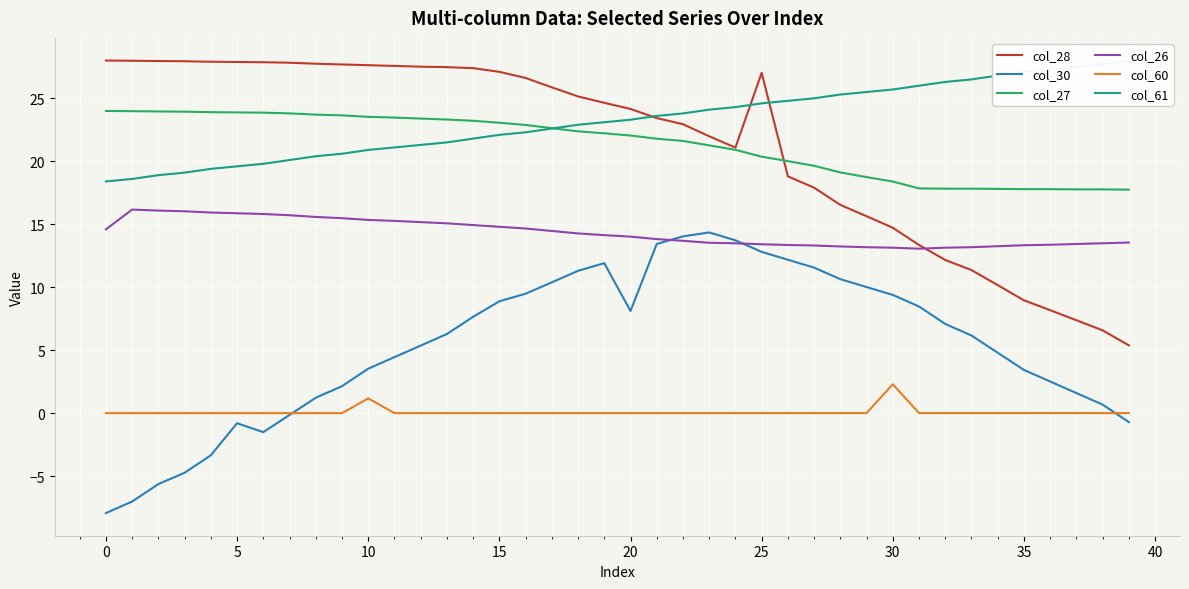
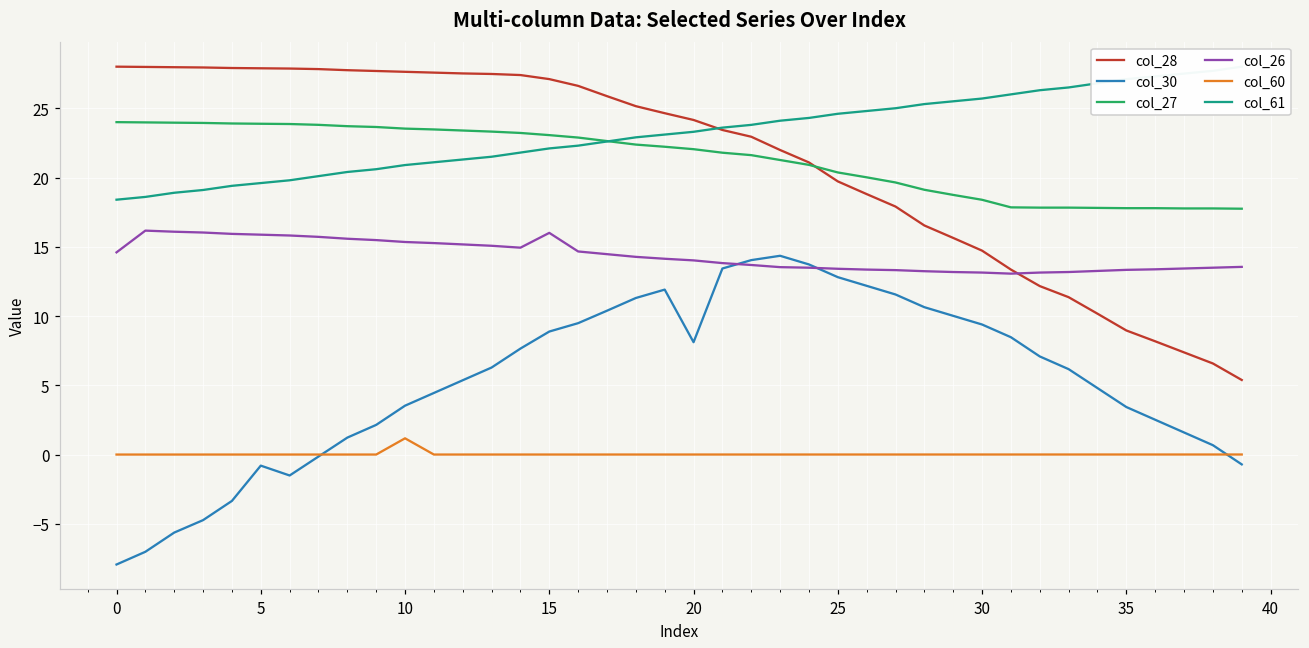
col_26, 15: 14.8 -> 16.0
col_28, 25: 27.0 -> 19.7
col_60, 30: 2.3 -> 0.0
